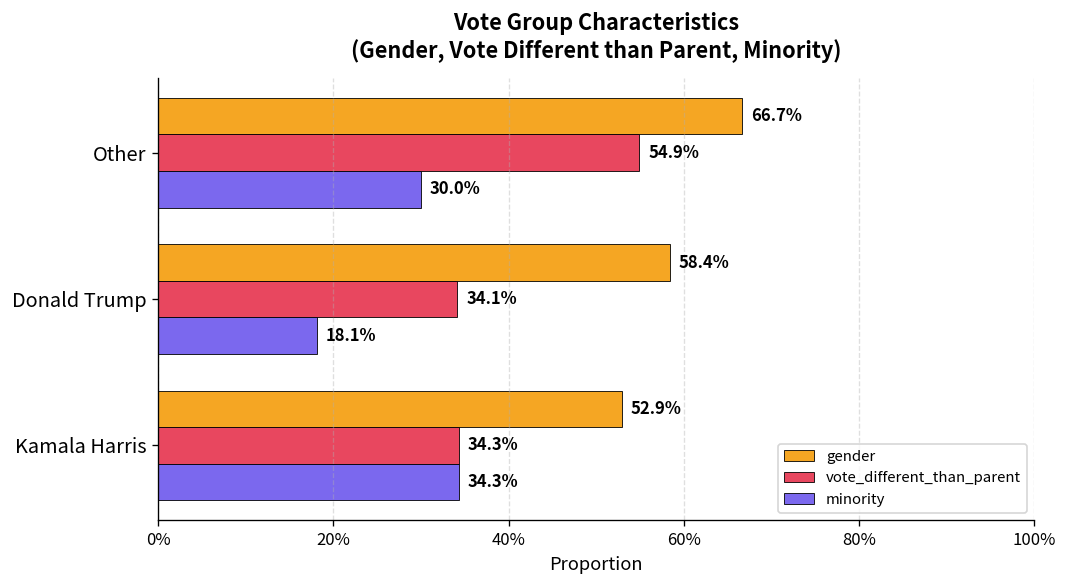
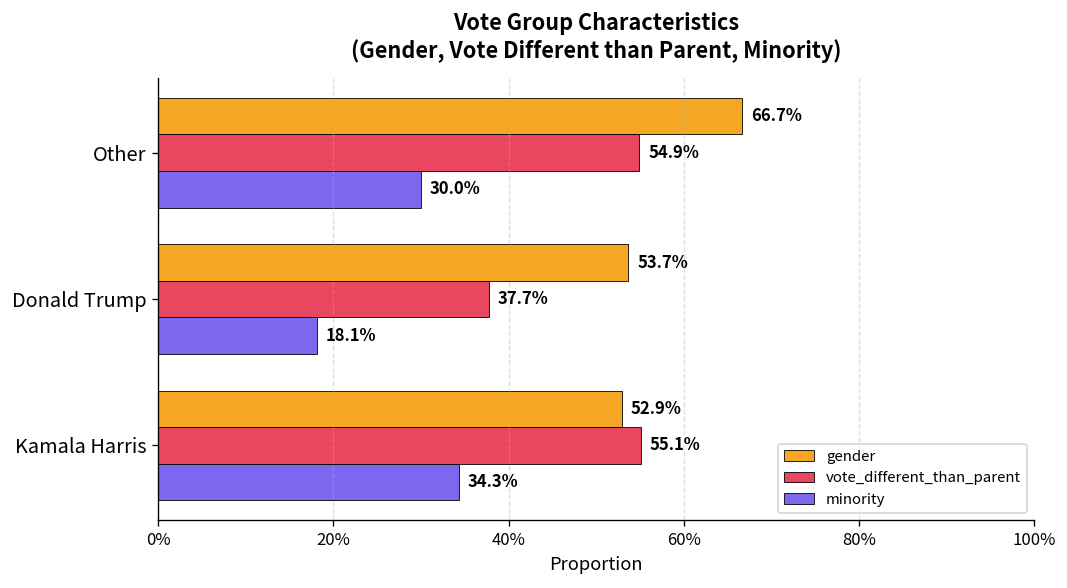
gender, Donald Trump: 58.4% -> 53.7%
vote_different_than_parent, Donald Trump: 34.1% -> 37.7%
vote_different_than_parent, Kamala Harris: 34.3% -> 55.1%
